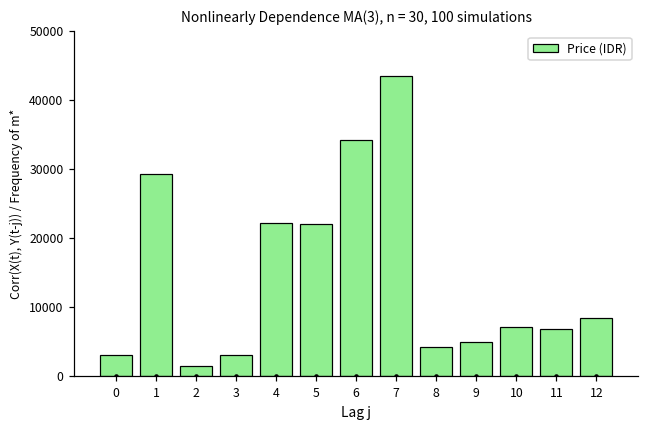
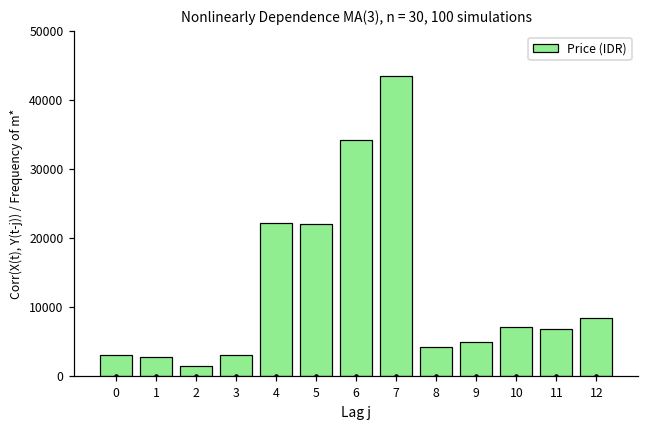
Price (IDR), 1: 29000 -> 3000
